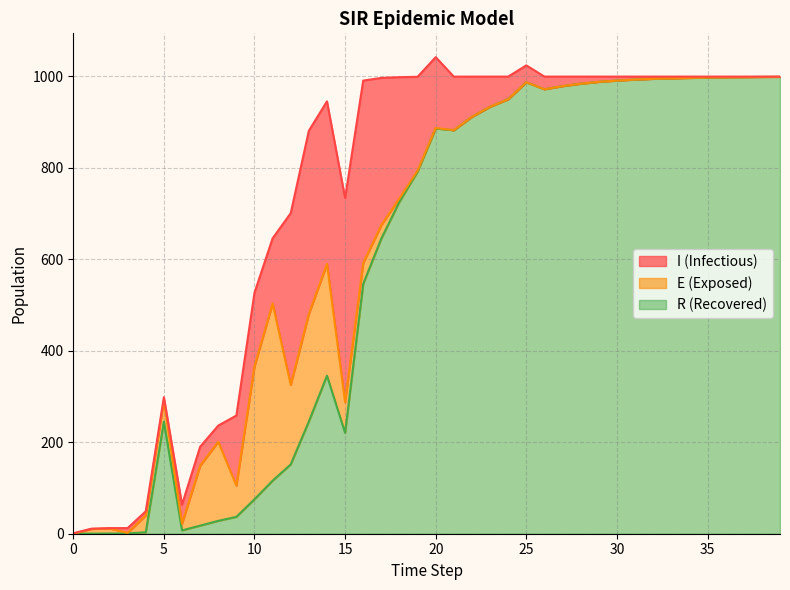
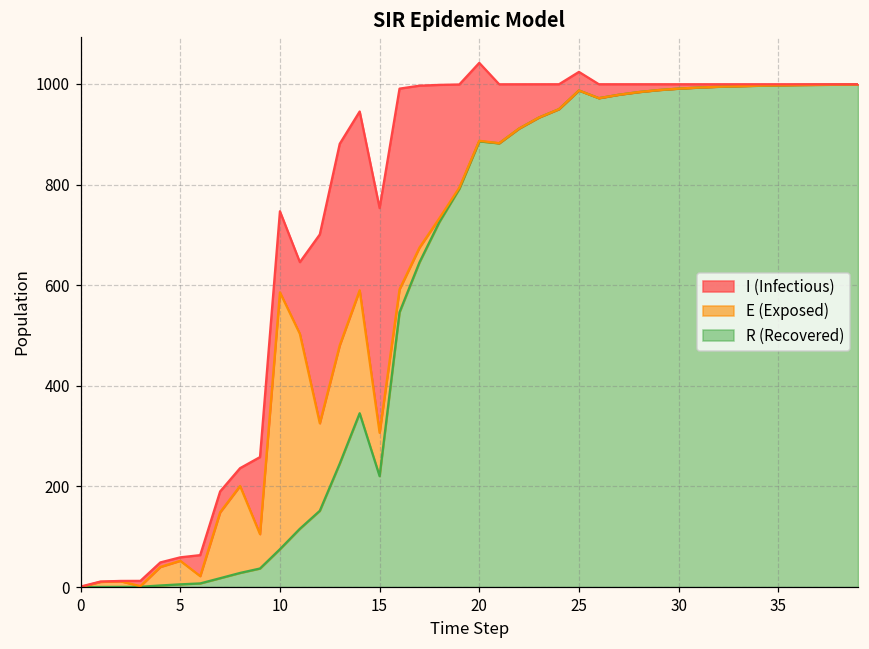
R (Recovered), 5: 240 -> 10
E (Exposed), 10: 290 -> 510
E (Exposed), 15: 70 -> 90
